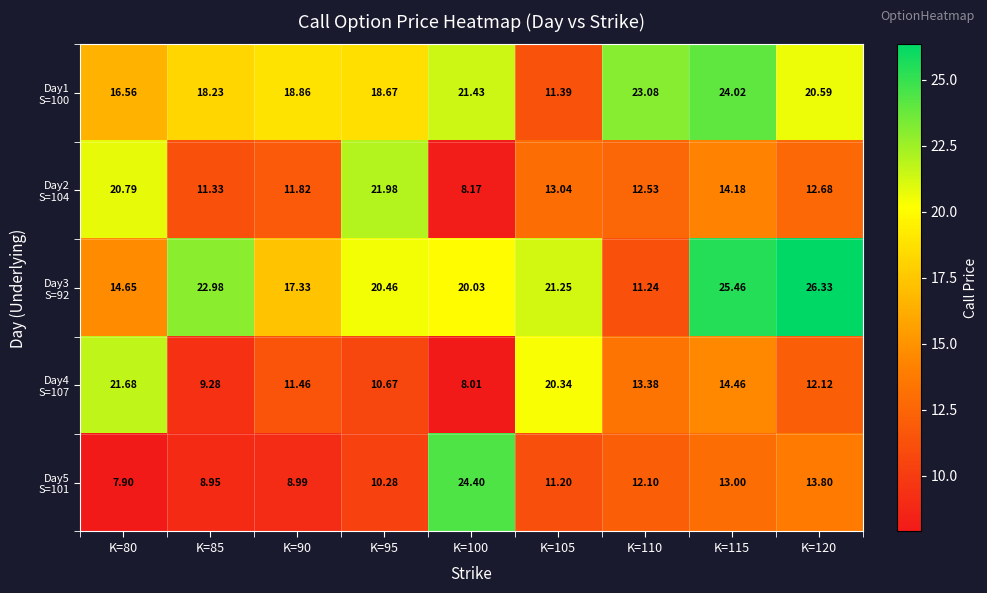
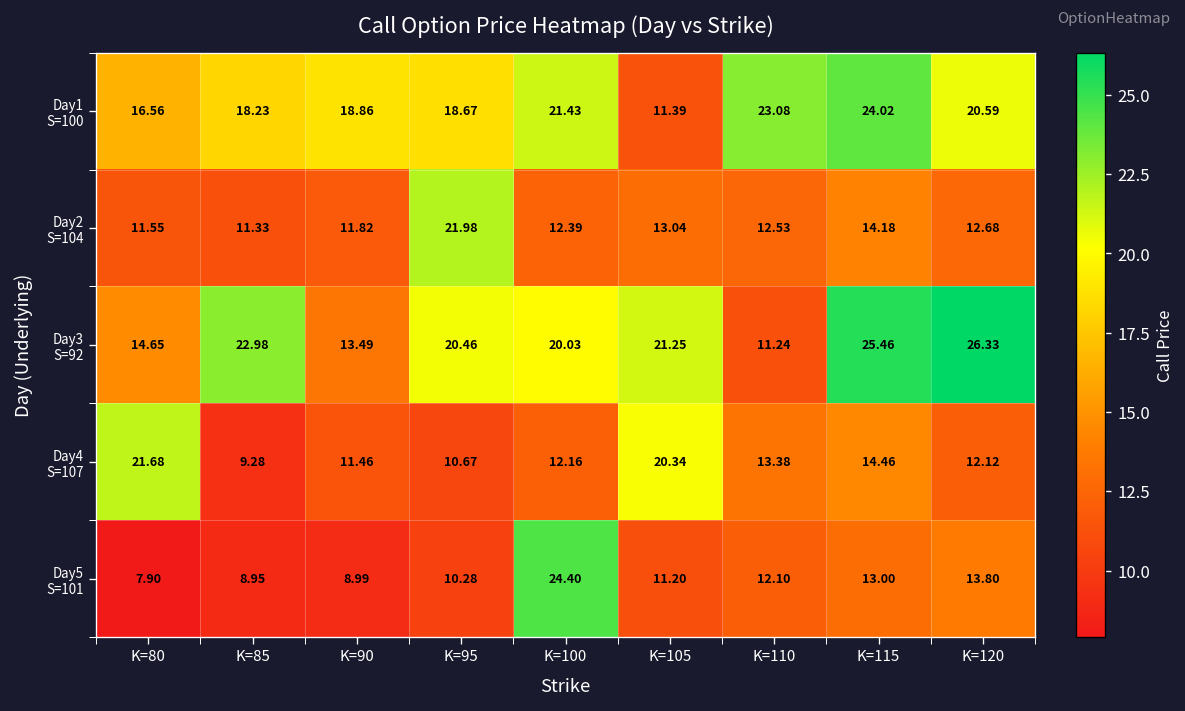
Day2 S=104, K=80: 20.79 -> 11.55
Day2 S=104, K=100: 8.17 -> 12.39
Day3 S=92, K=90: 17.33 -> 13.49
Day4 S=107, K=100: 8.01 -> 12.16
